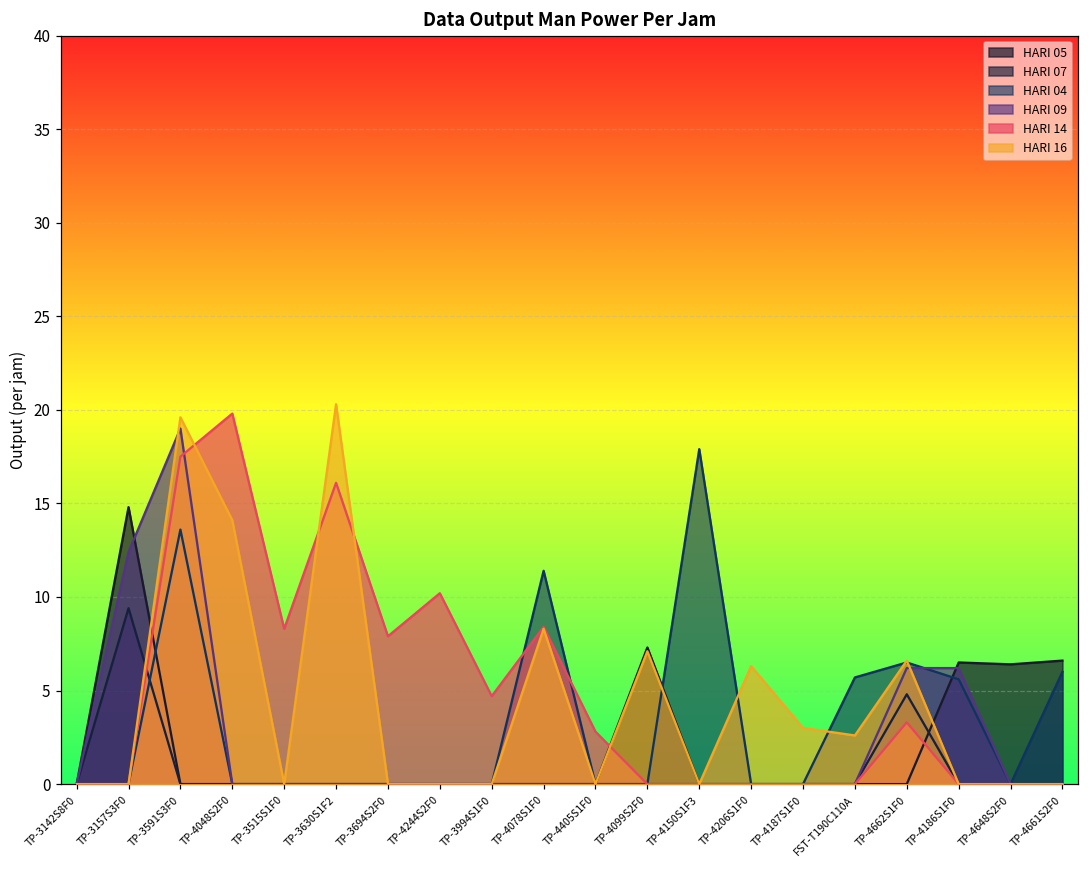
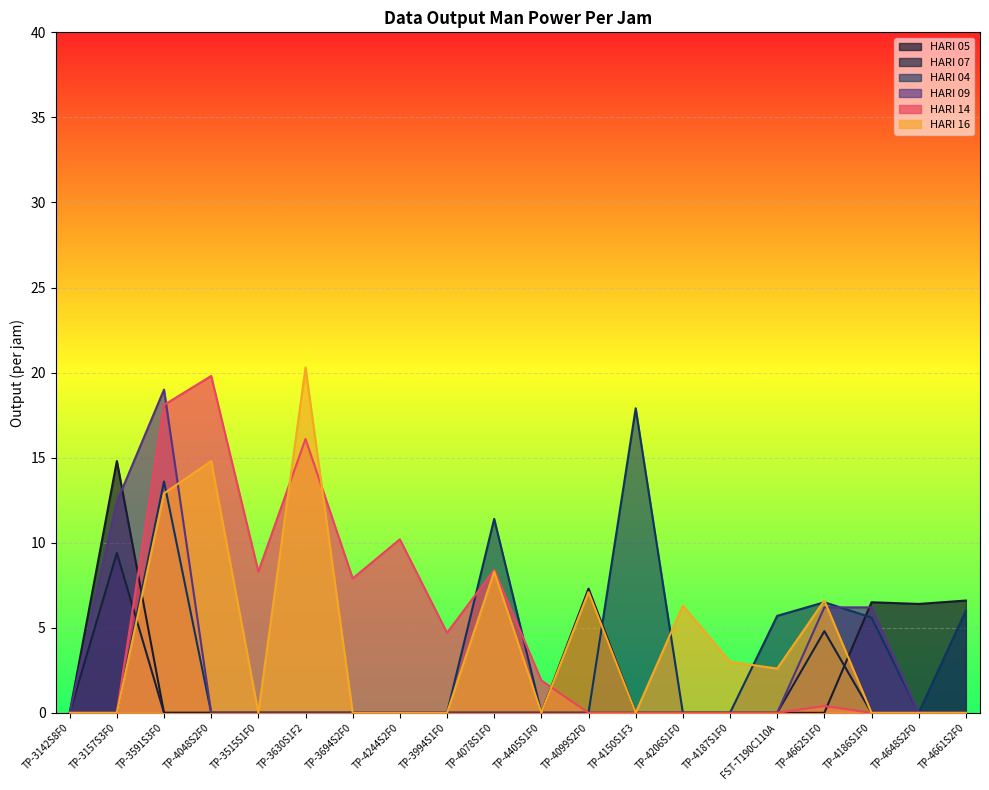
HARI 14, TP-3591S3F0: 17.5 -> 18.1
HARI 16, TP-3591S3F0: 19.6 -> 12.9
HARI 16, TP-4048S2F0: 14.1 -> 14.8
HARI 14, TP-4405S1F0: 2.8 -> 1.9
HARI 14, TP-4662S1F0: 3.3 -> 0.4
